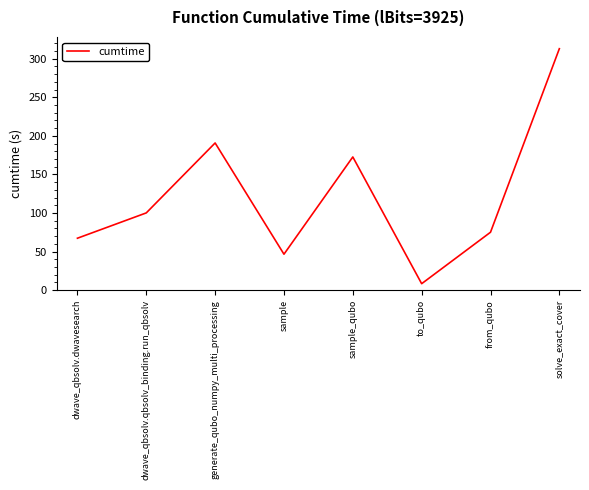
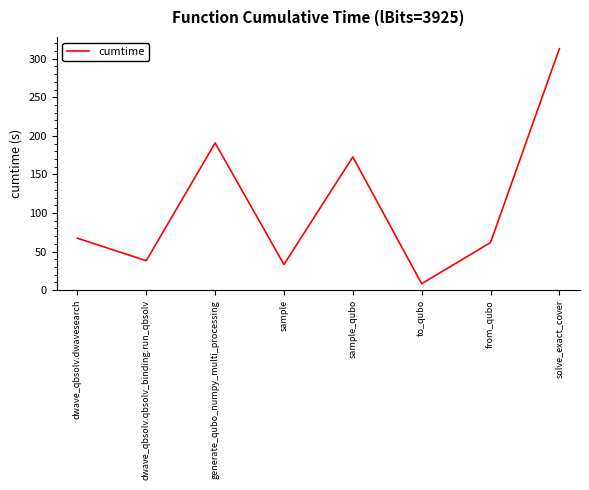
dwave_qbsolv.qbsolv_binding.run_qbsolv: 100 -> 40
sample: 50 -> 30
from_qubo: 80 -> 60
